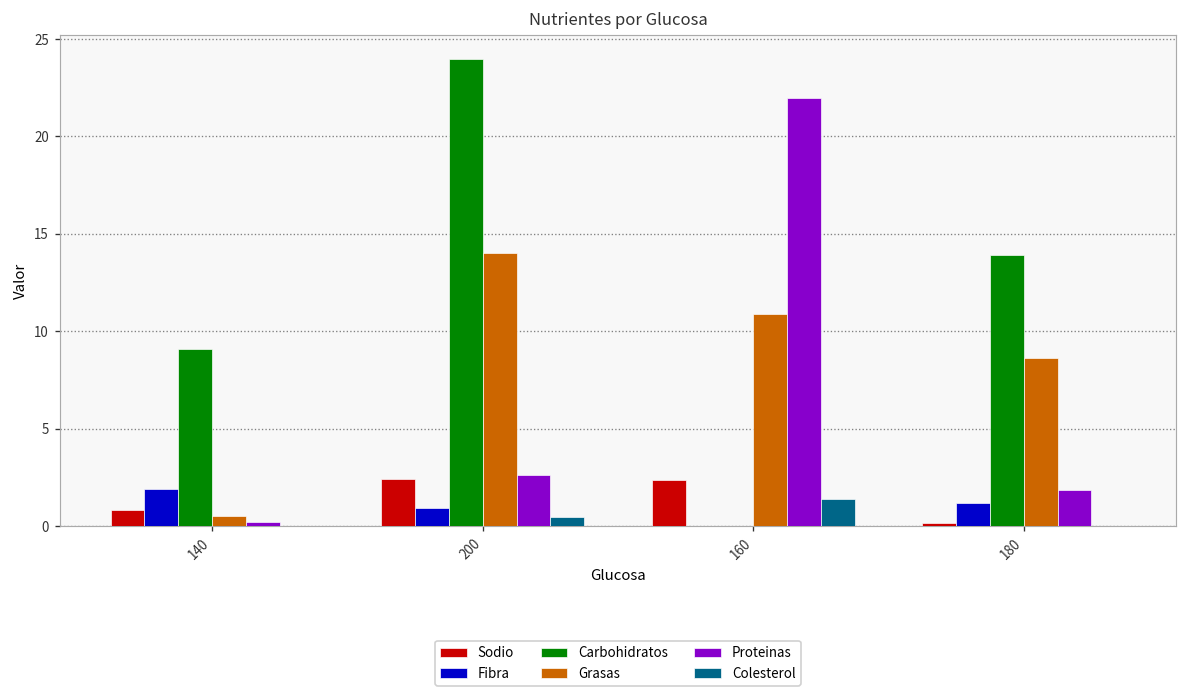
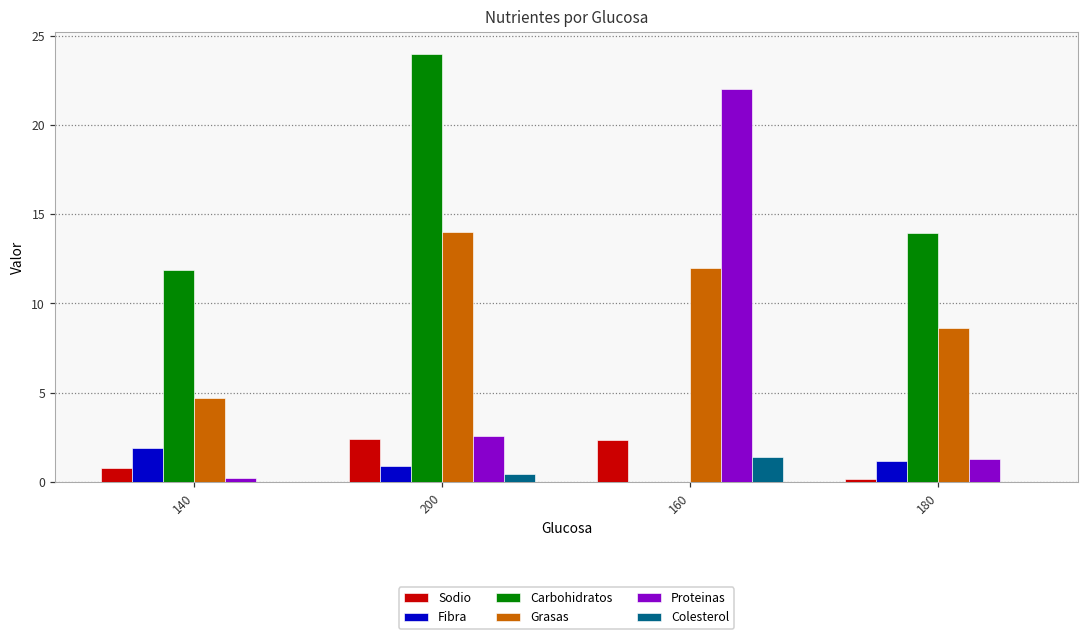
Carbohidratos, 140: 9.1 -> 11.9
Grasas, 140: 0.5 -> 4.7
Grasas, 160: 10.9 -> 12.0
Proteinas, 180: 1.8 -> 1.3
